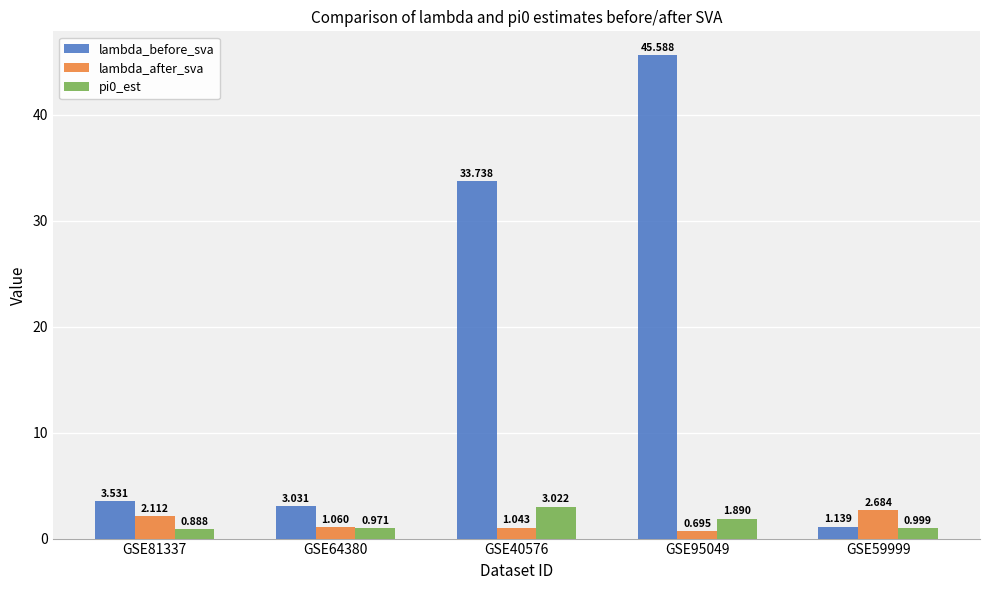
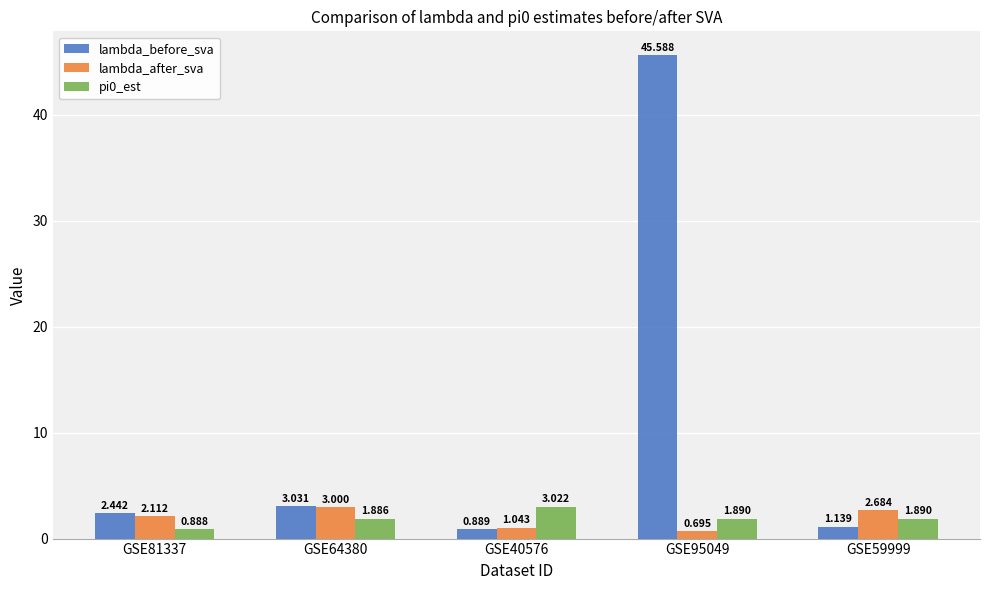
lambda_before_sva, GSE81337: 3.531 -> 2.442
lambda_after_sva, GSE64380: 1.060 -> 3.000
pi0_est, GSE64380: 0.971 -> 1.886
lambda_before_sva, GSE40576: 33.738 -> 0.889
pi0_est, GSE59999: 0.999 -> 1.890
